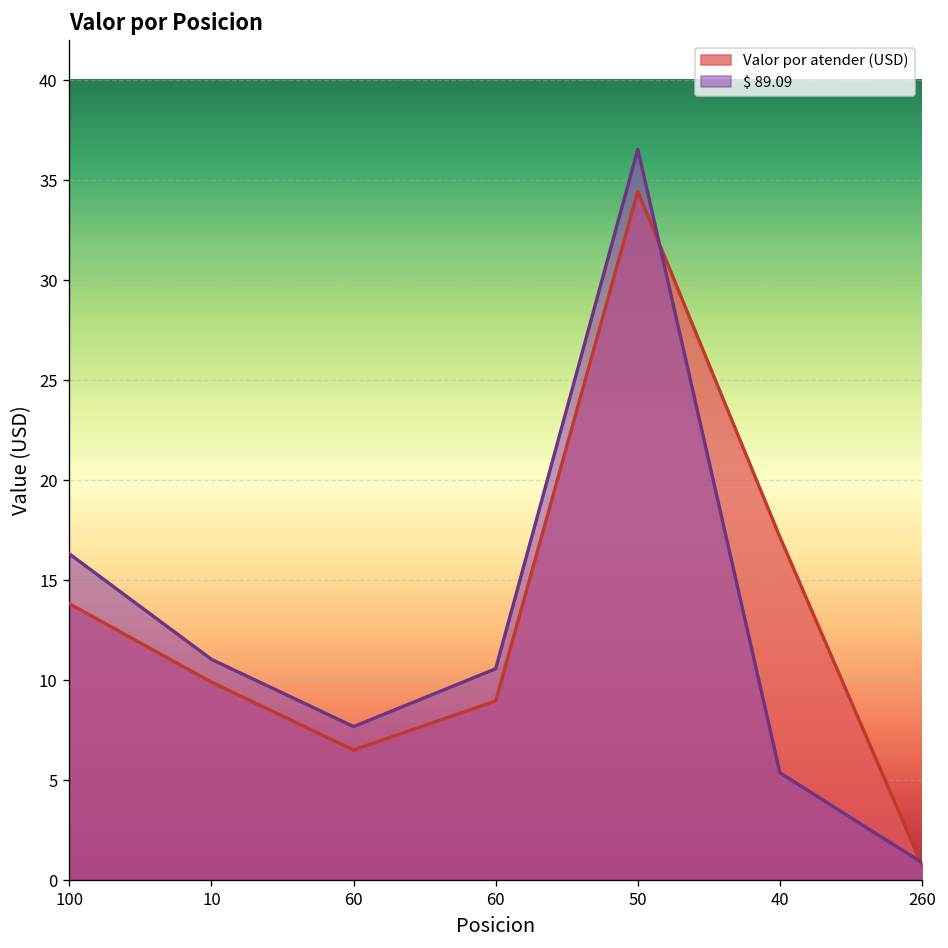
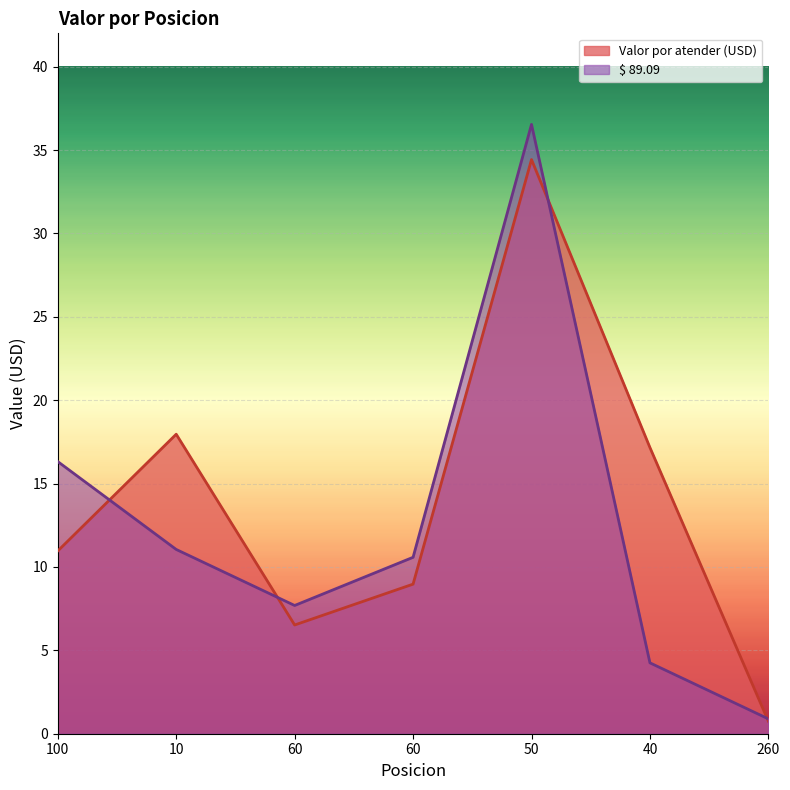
Valor por atender (USD), 100: 13.8 -> 11.0
Valor por atender (USD), 10: 9.9 -> 18.0
$ 89.09, 40: 5.4 -> 4.3
